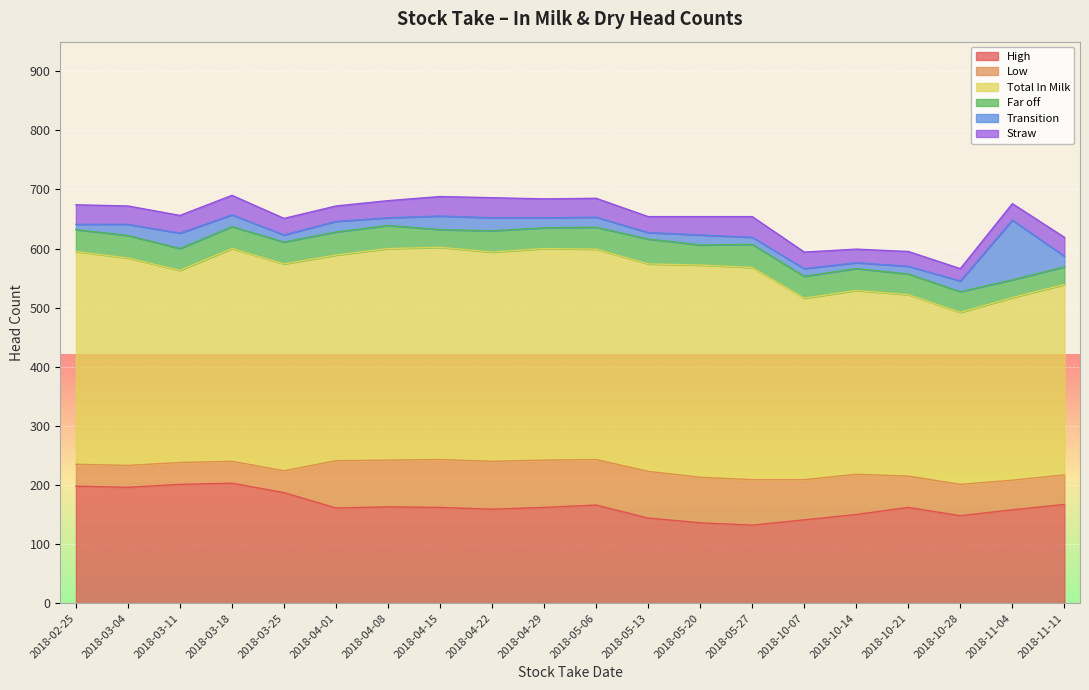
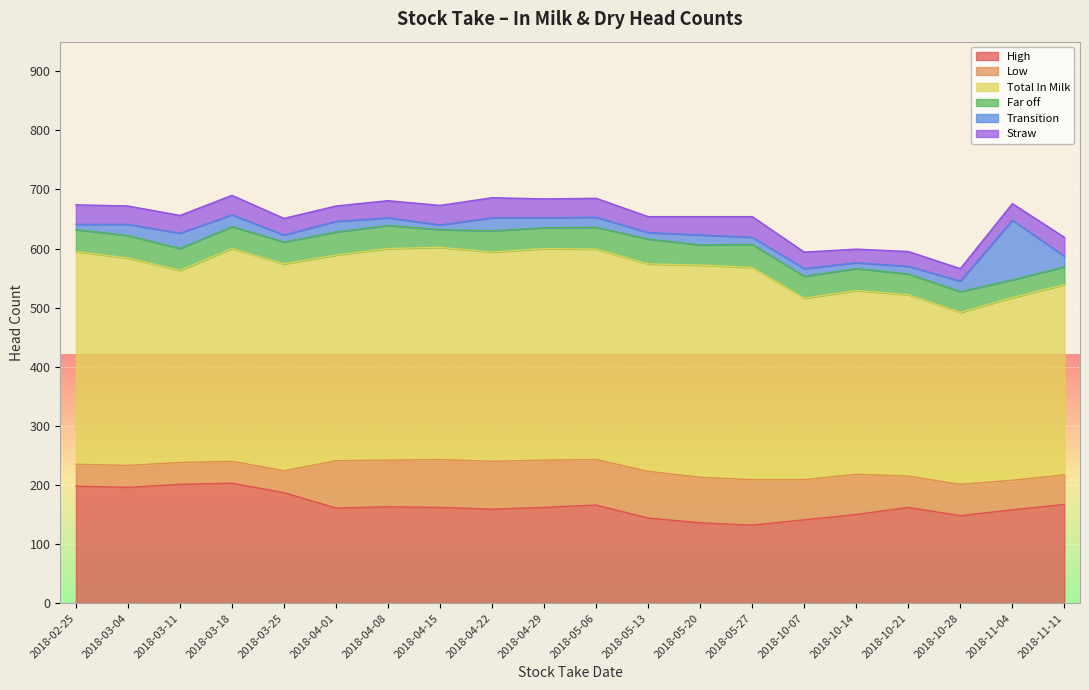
Transition, 2018-04-15: 20 -> 10
